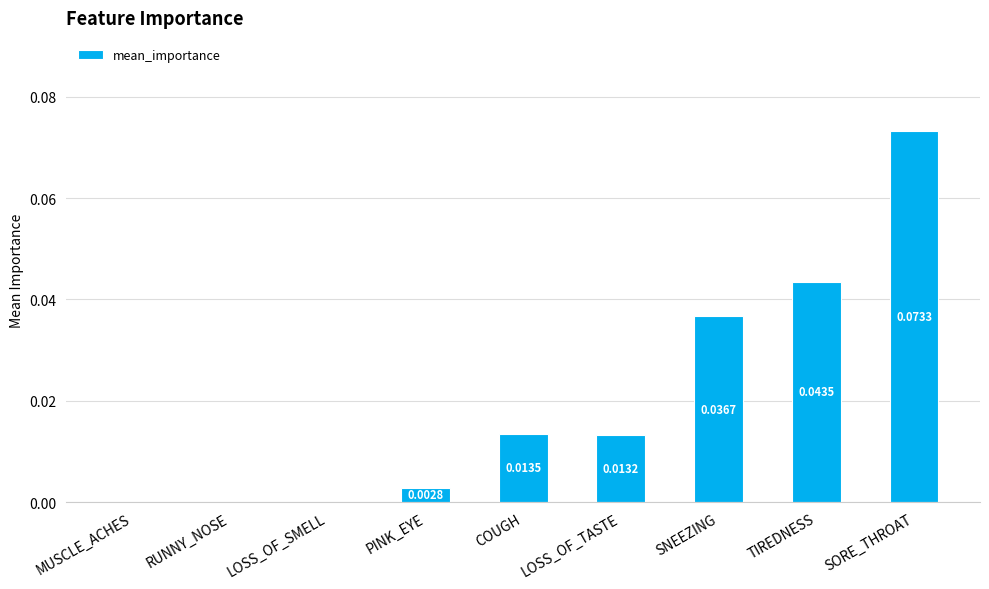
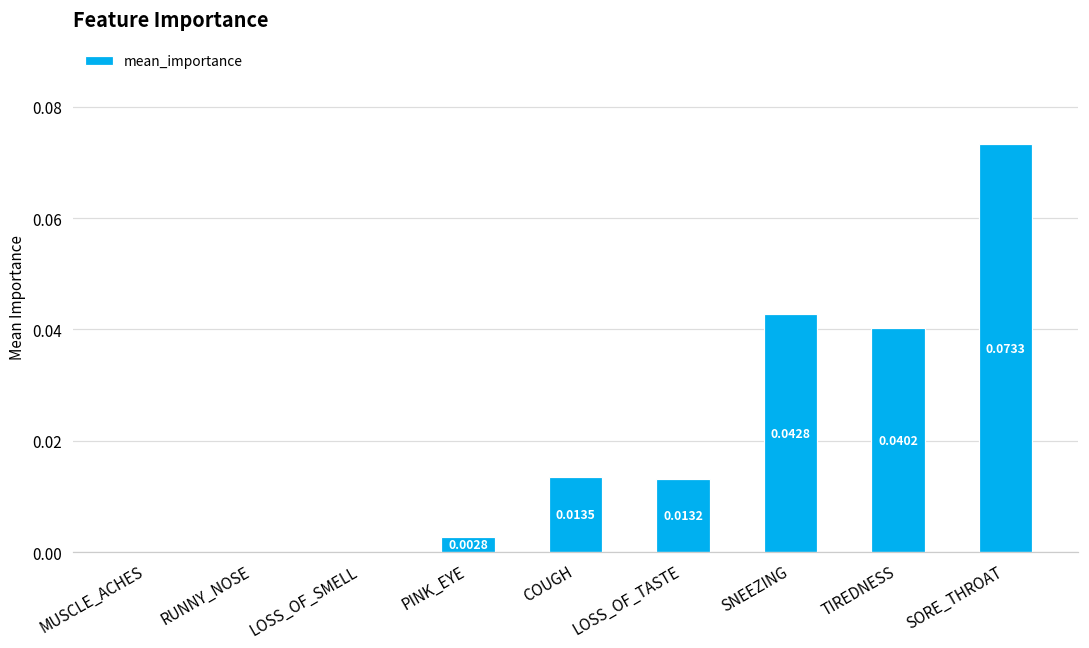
SNEEZING: 0.0367 -> 0.0428
TIREDNESS: 0.0435 -> 0.0402
